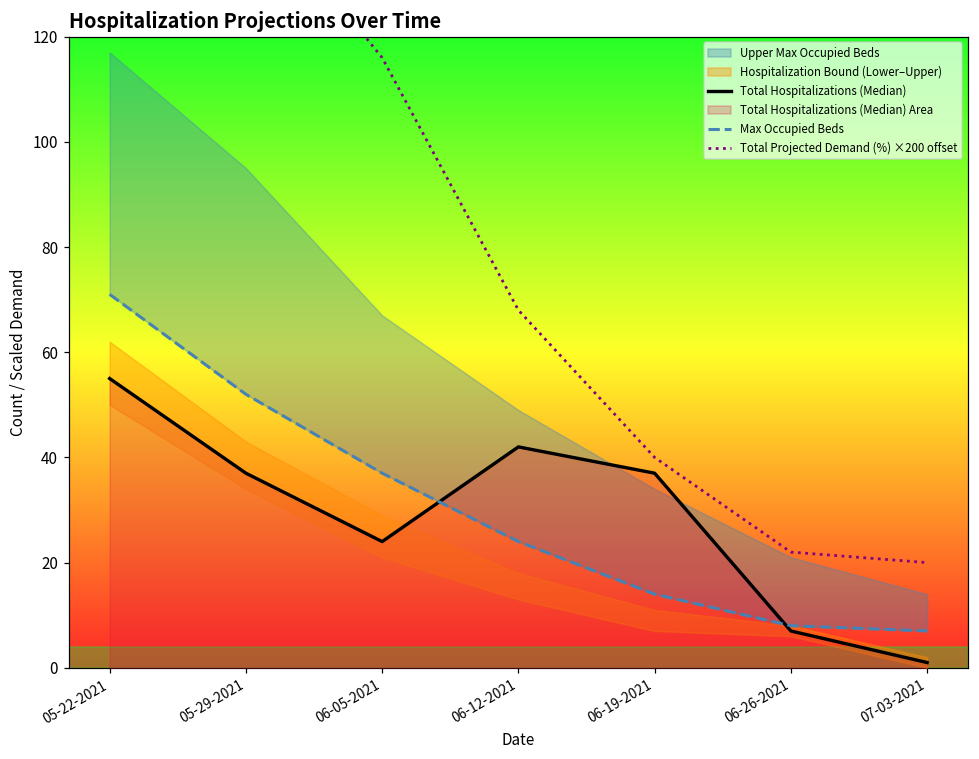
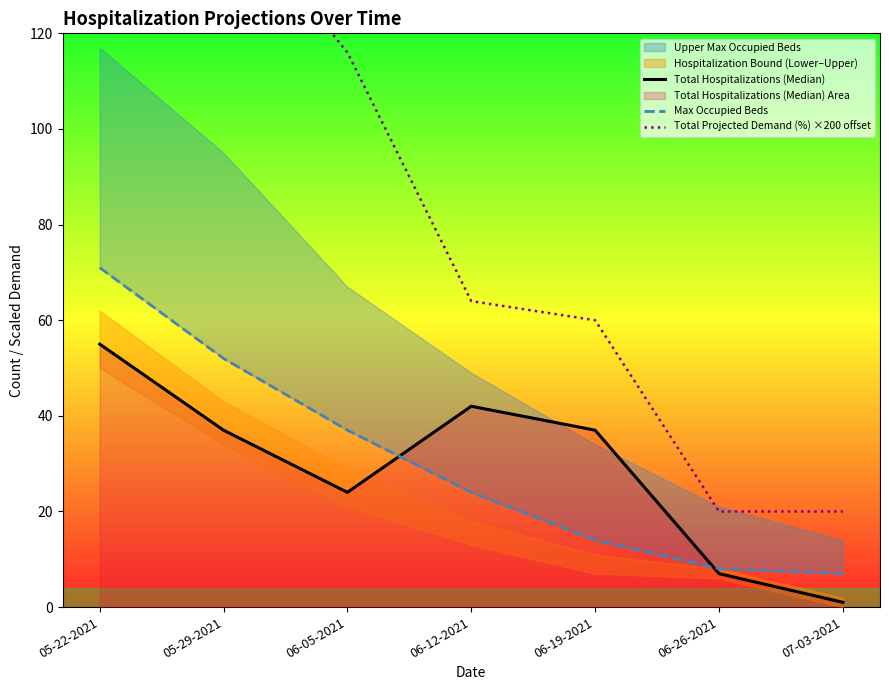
Total Projected Demand (%) ×200 offset, 06-12-2021: 68 -> 64
Total Projected Demand (%) ×200 offset, 06-19-2021: 40 -> 60
Total Projected Demand (%) ×200 offset, 06-26-2021: 22 -> 20
